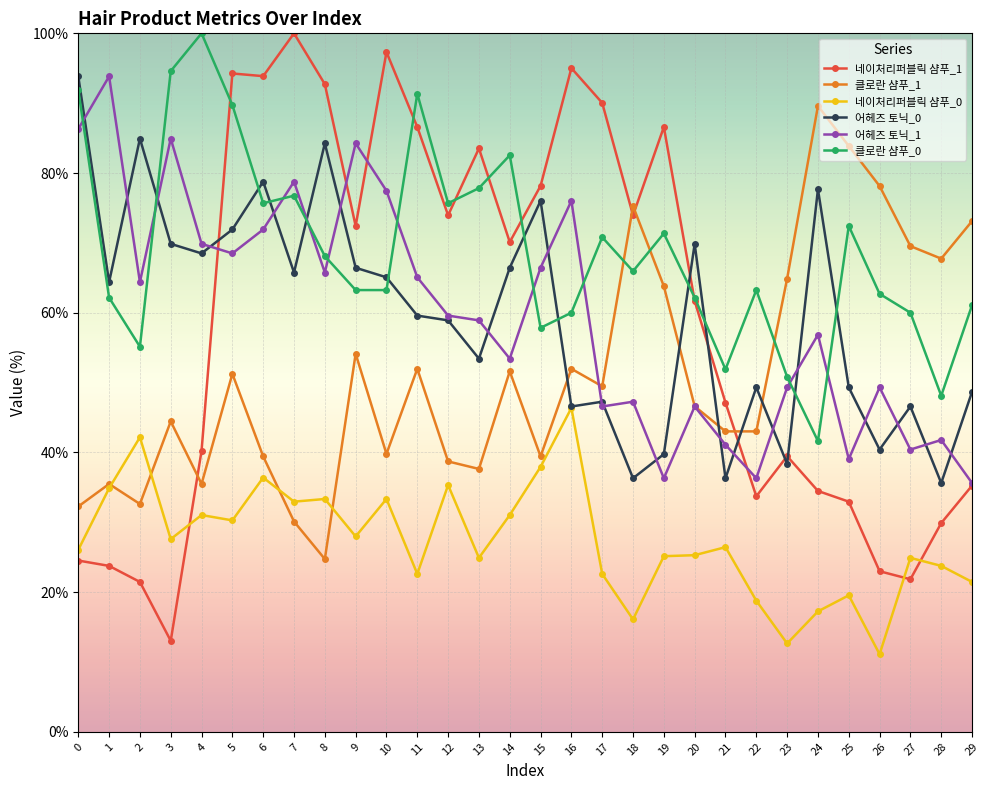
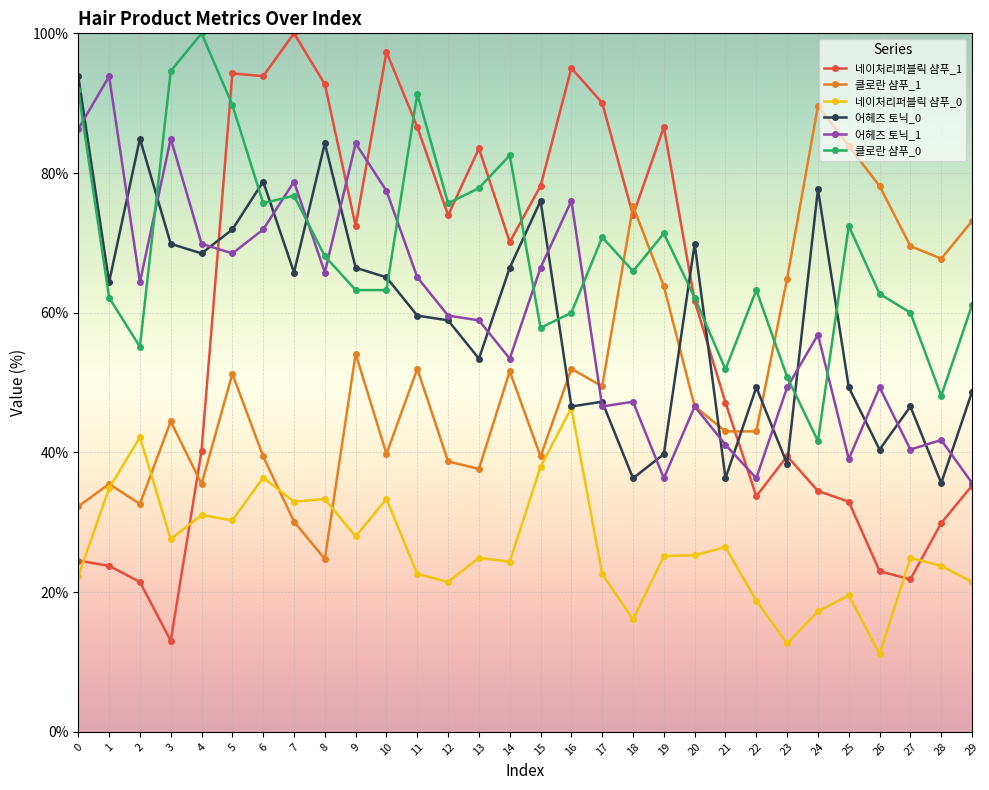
네이처리퍼블릭 샴푸_0, 0: 26% -> 22%
네이처리퍼블릭 샴푸_0, 12: 35% -> 21%
네이처리퍼블릭 샴푸_0, 14: 31% -> 24%
